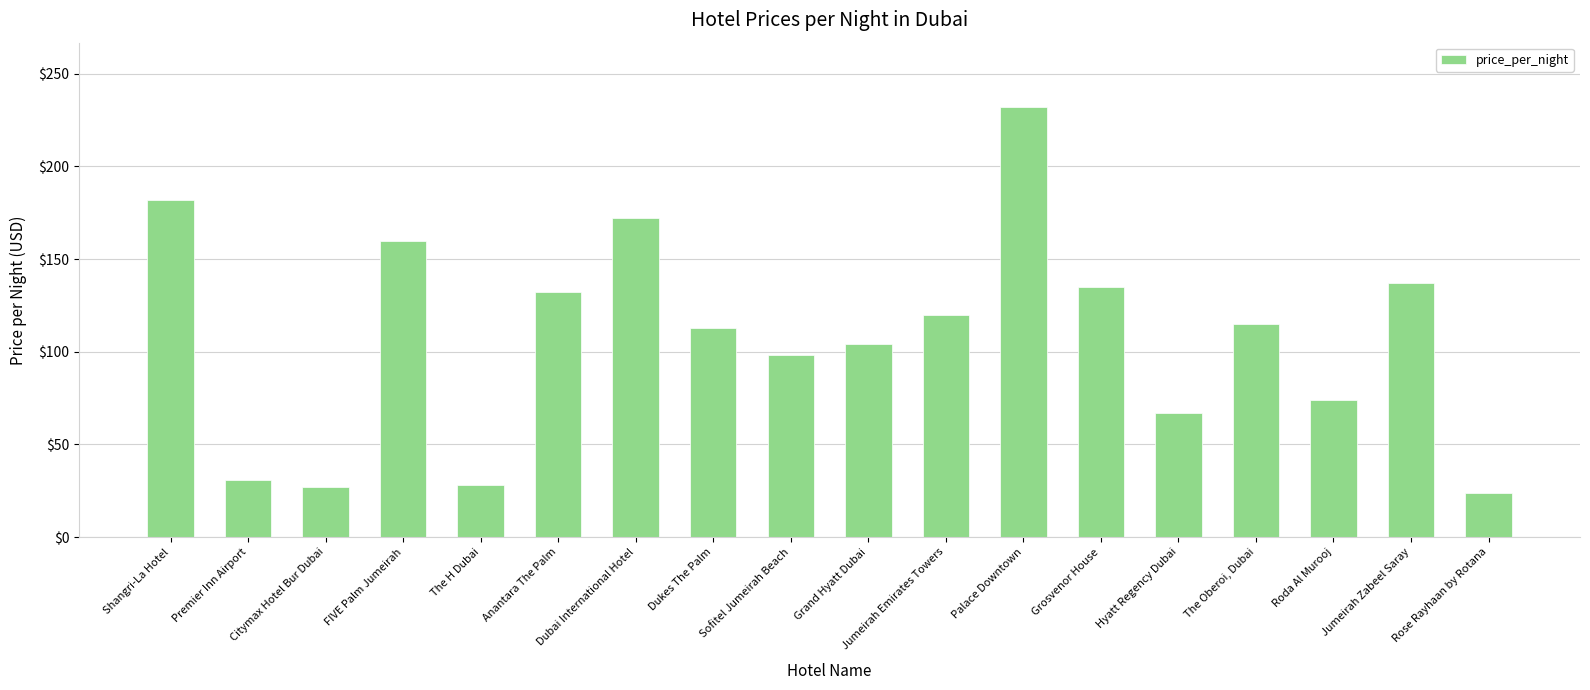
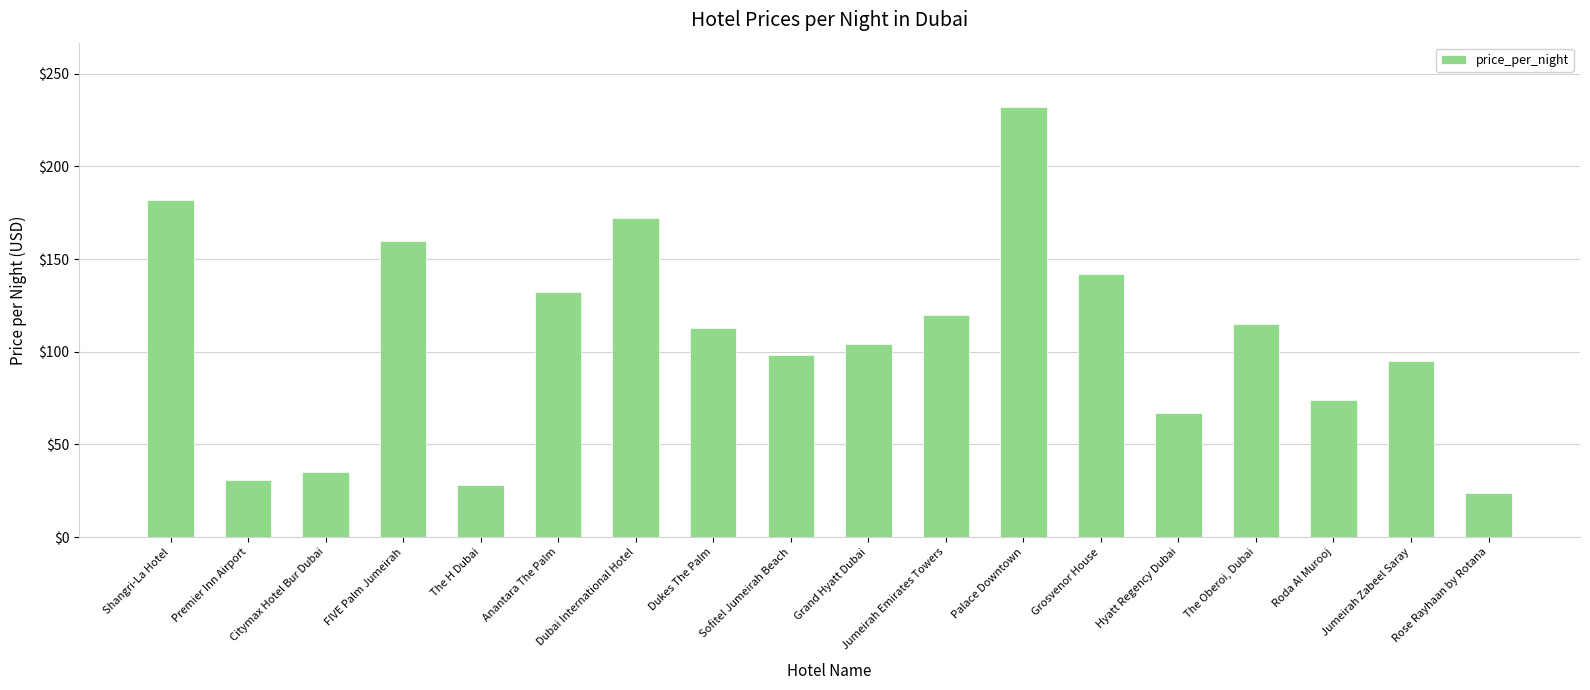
Citymax Hotel Bur Dubai: $27 -> $35
Grosvenor House: $135 -> $142
Jumeirah Zabeel Saray: $137 -> $95
